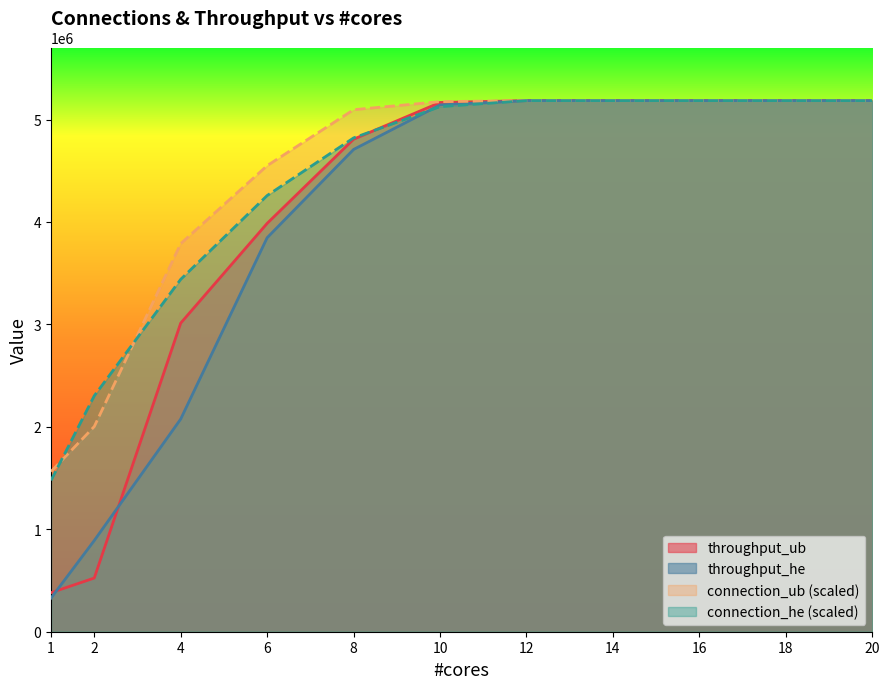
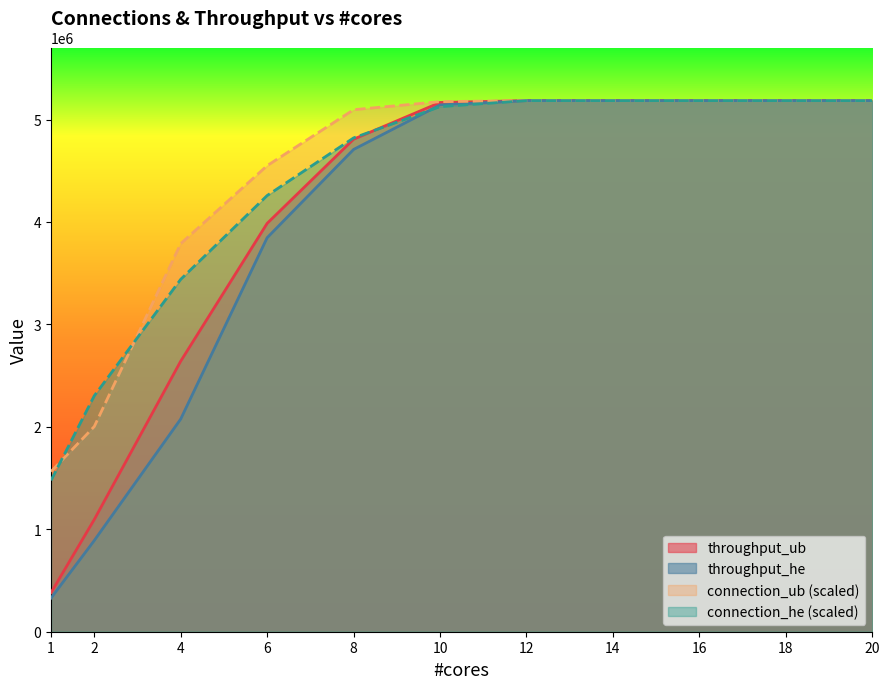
throughput_ub, 2: 520000 -> 1090000
throughput_ub, 4: 3010000 -> 2640000
